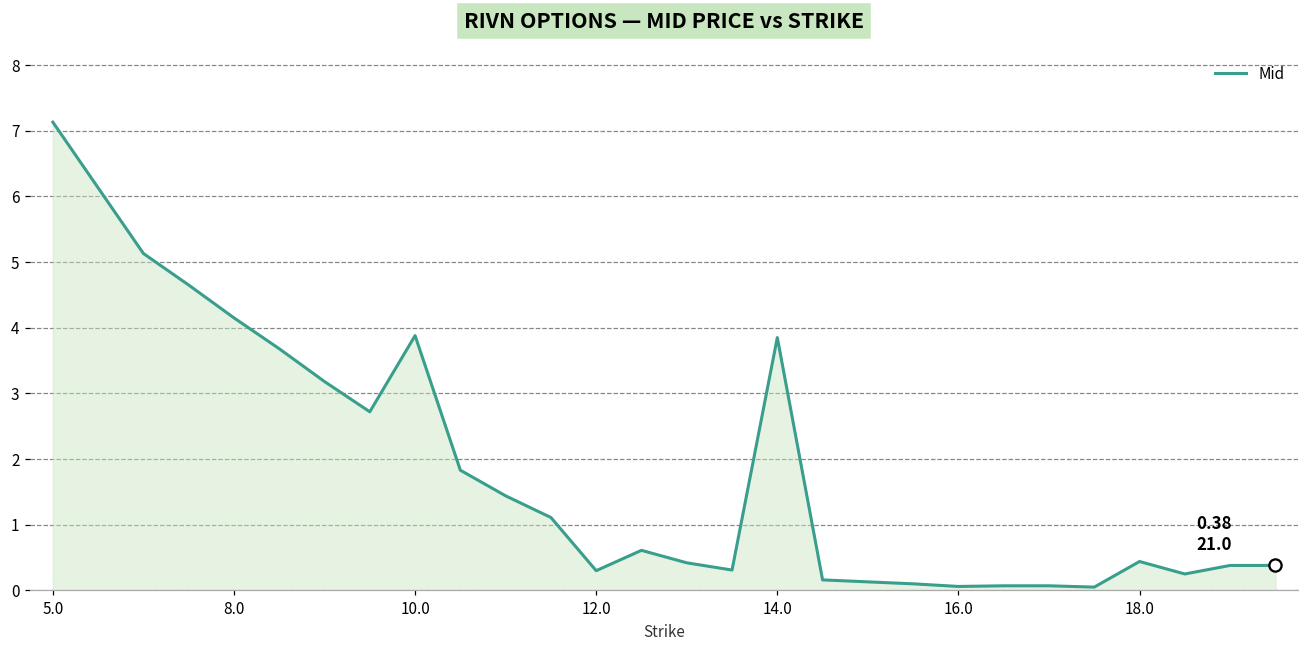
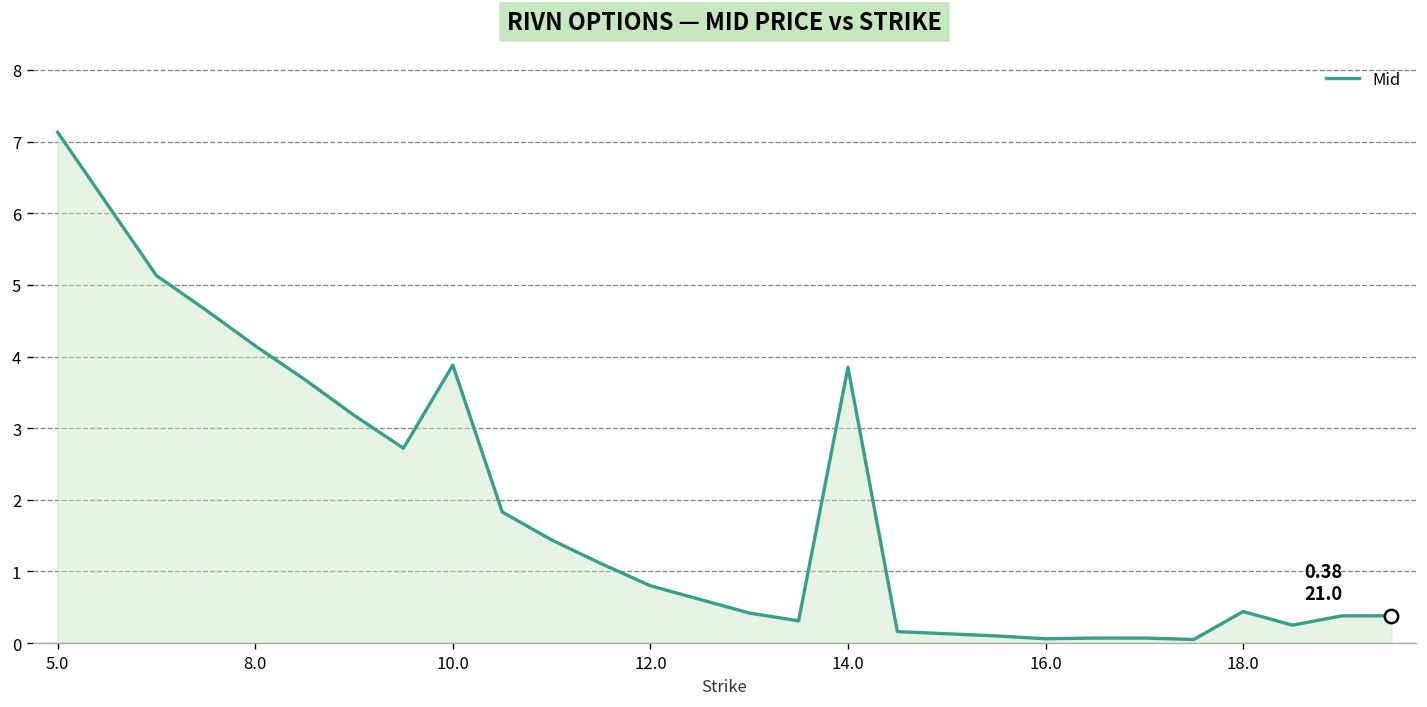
Mid, 12.0: 0.3 -> 0.8
